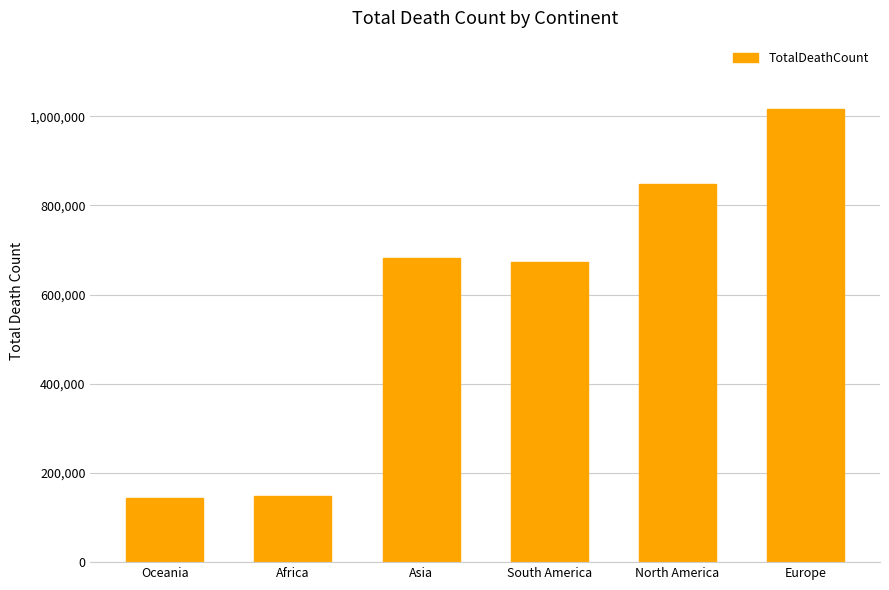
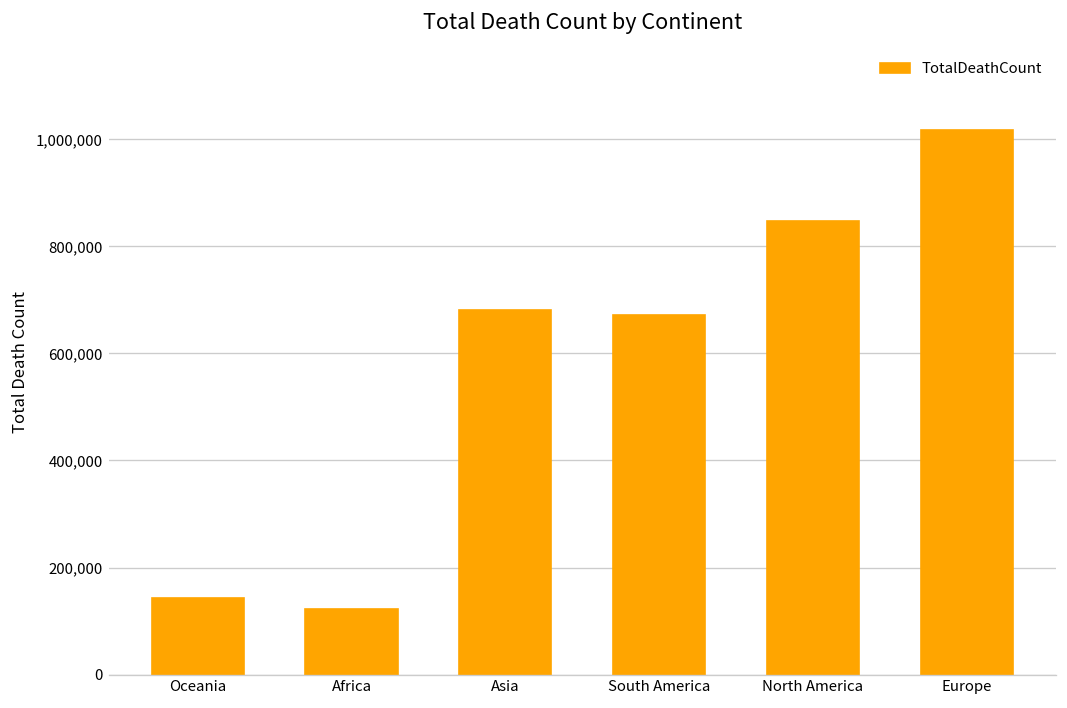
Africa: 150,000 -> 120,000
